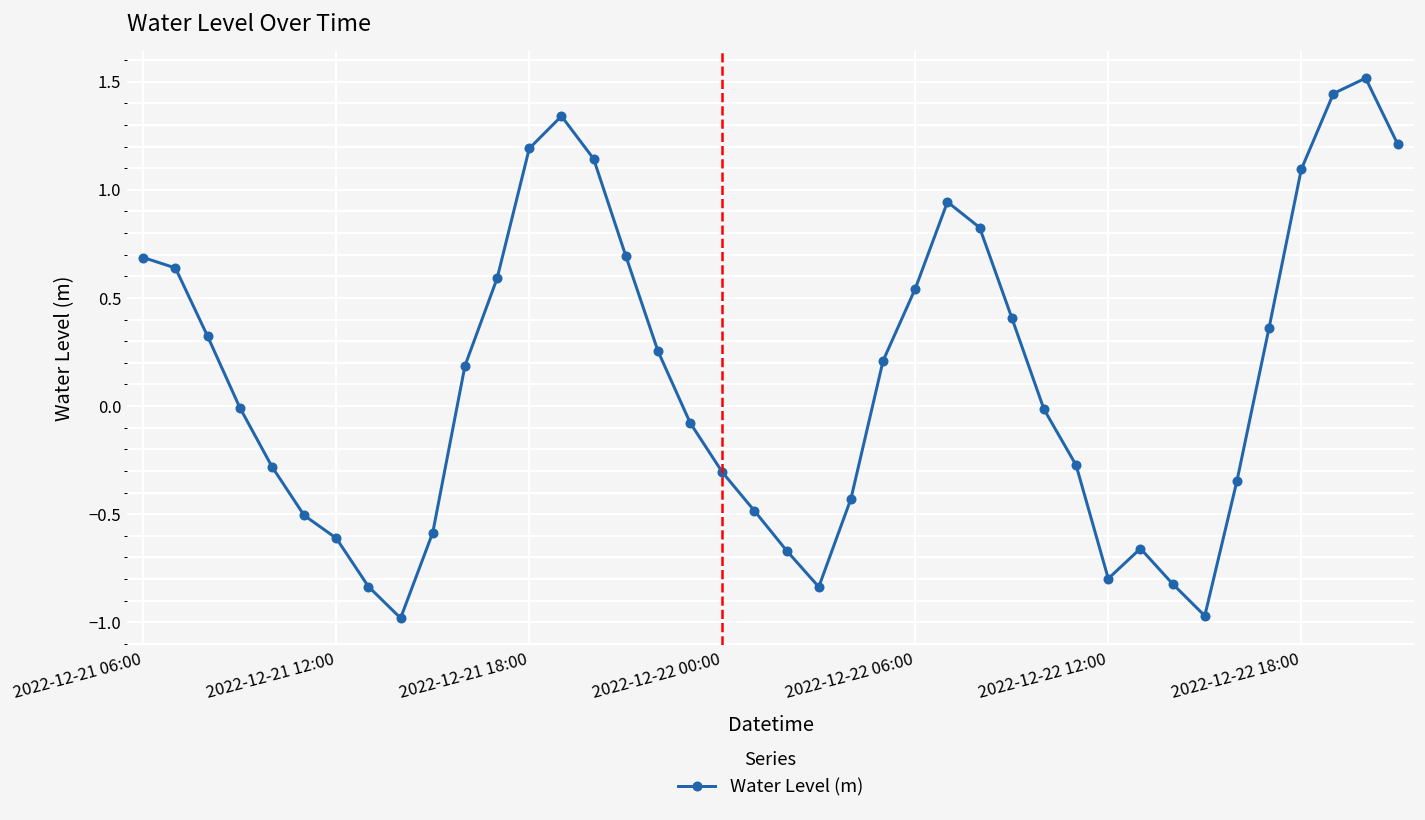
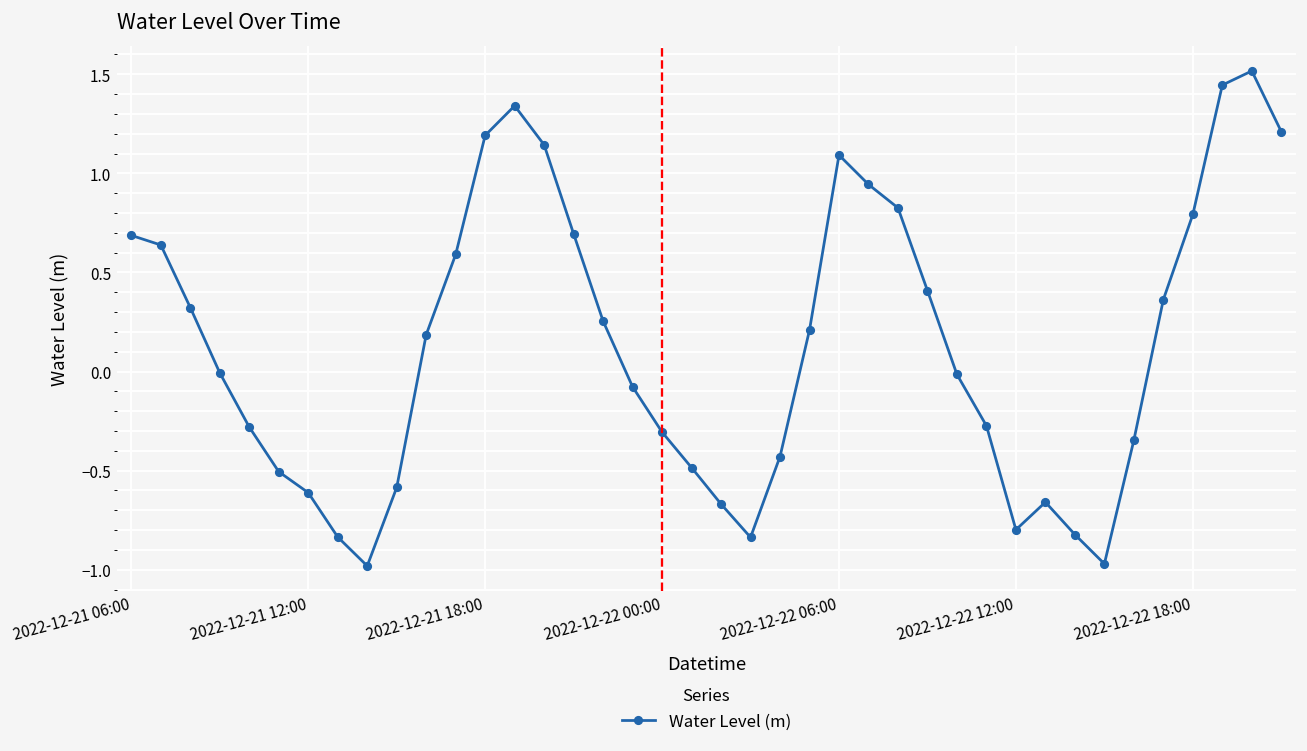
2022-12-22 06:00: 0.54 -> 1.09
2022-12-22 18:00: 1.09 -> 0.79
